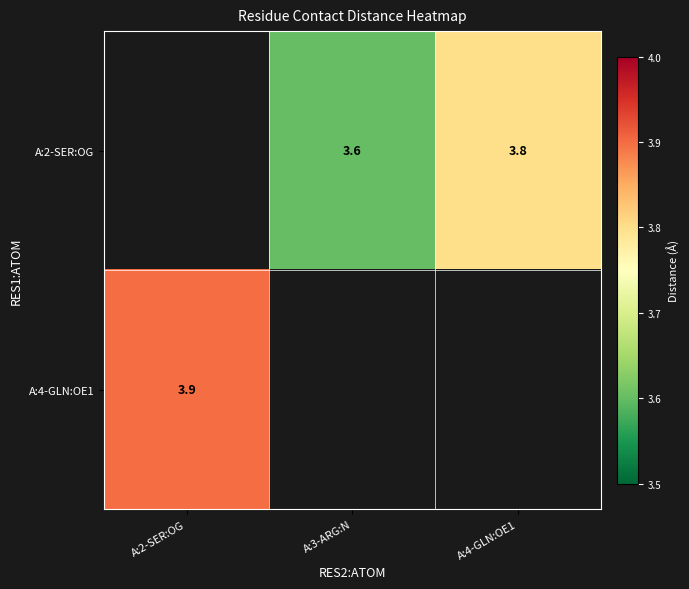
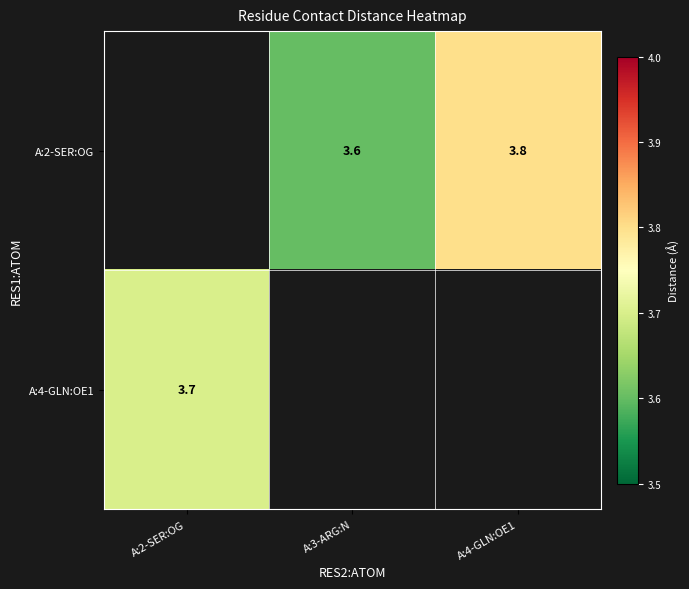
A:4-GLN:OE1, A:2-SER:OG: 3.9 -> 3.7
